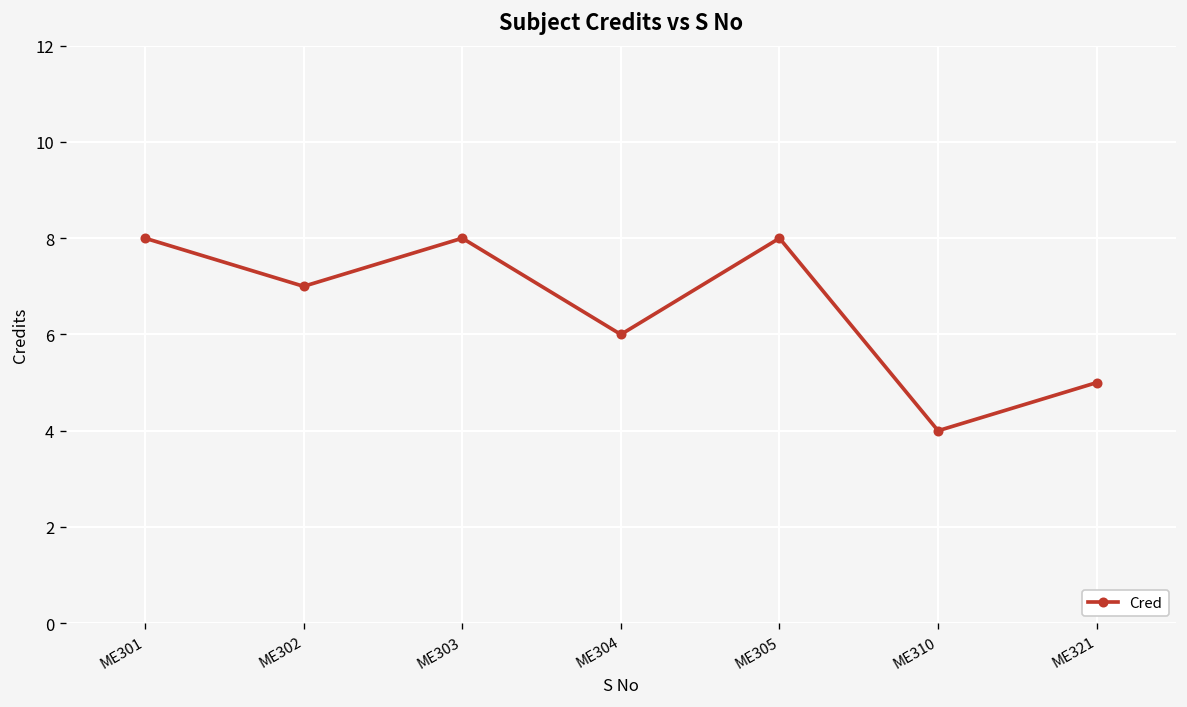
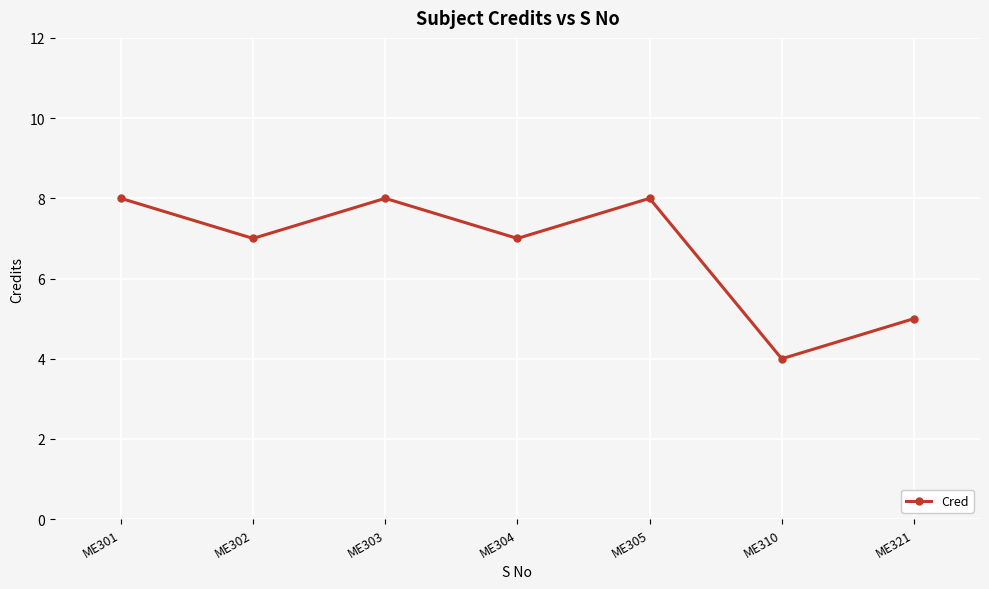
ME304: 6 -> 7
